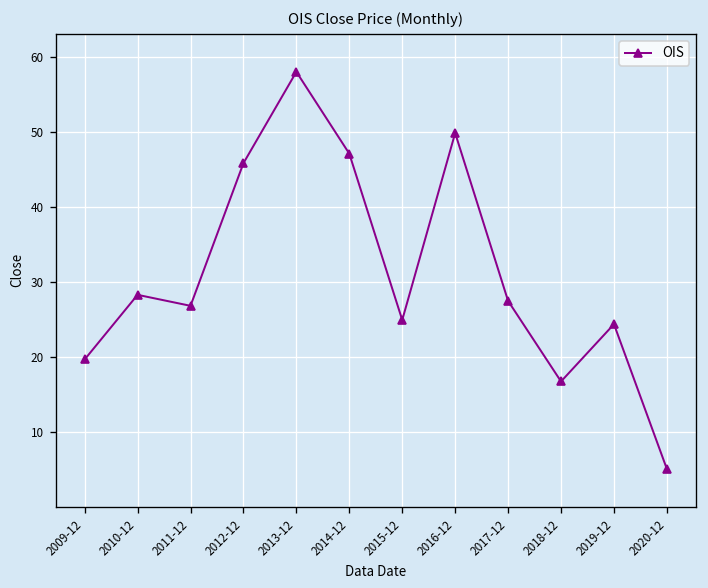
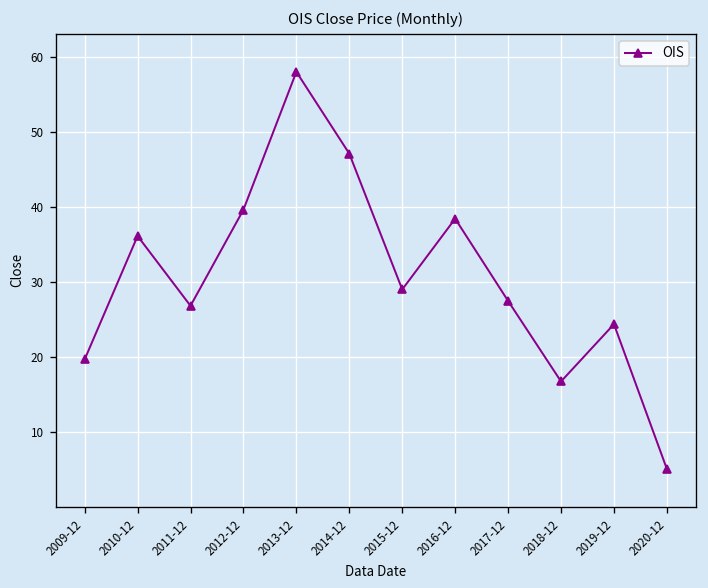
2010-12: 28 -> 36
2012-12: 46 -> 40
2015-12: 25 -> 29
2016-12: 50 -> 38
